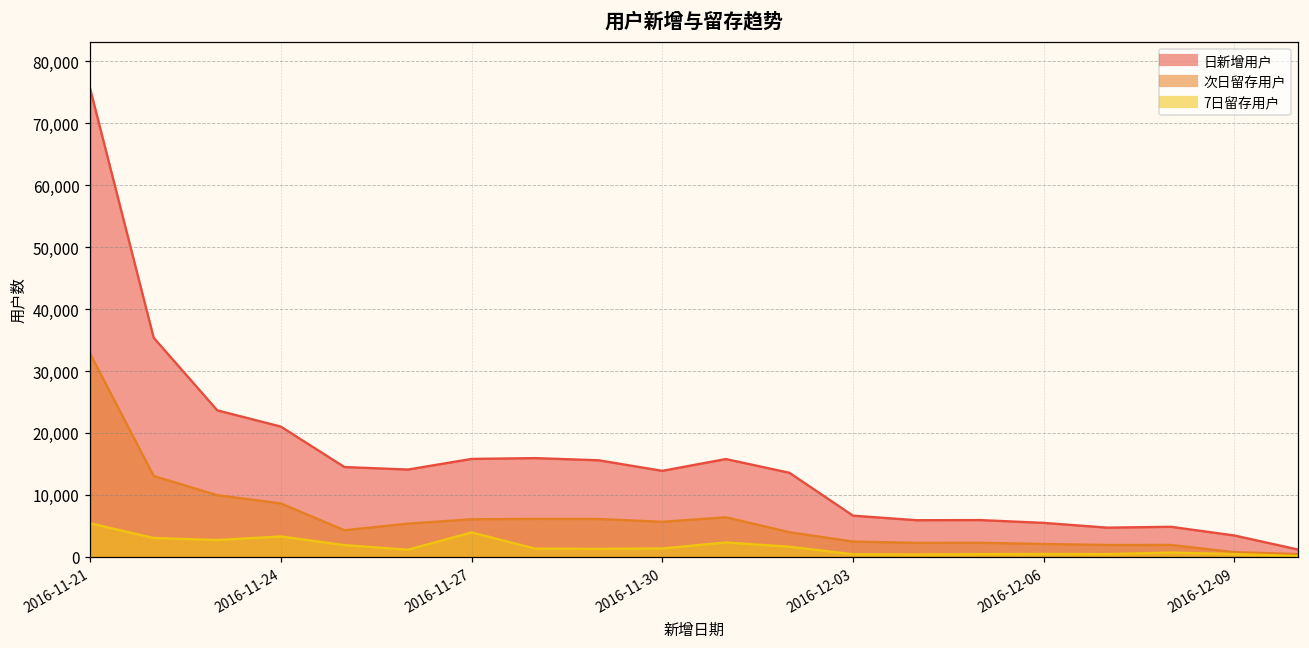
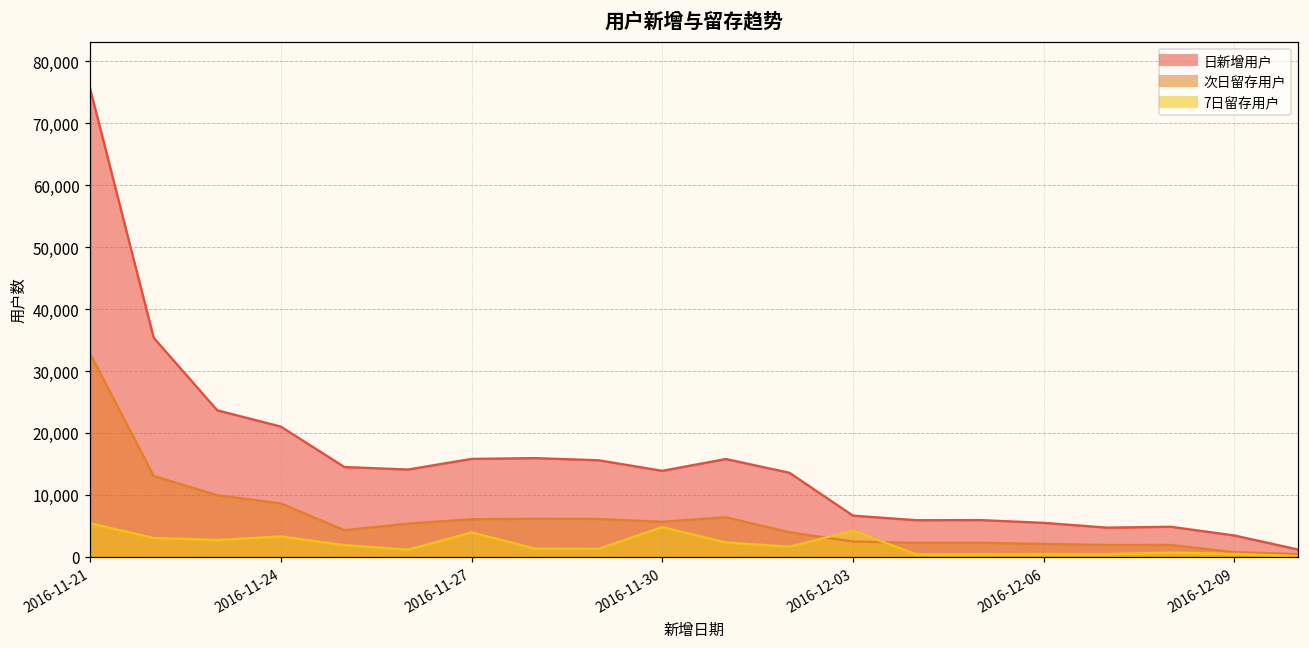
7日留存用户, 2016-11-30: 1,000 -> 5,000
7日留存用户, 2016-12-03: 0 -> 4,000
